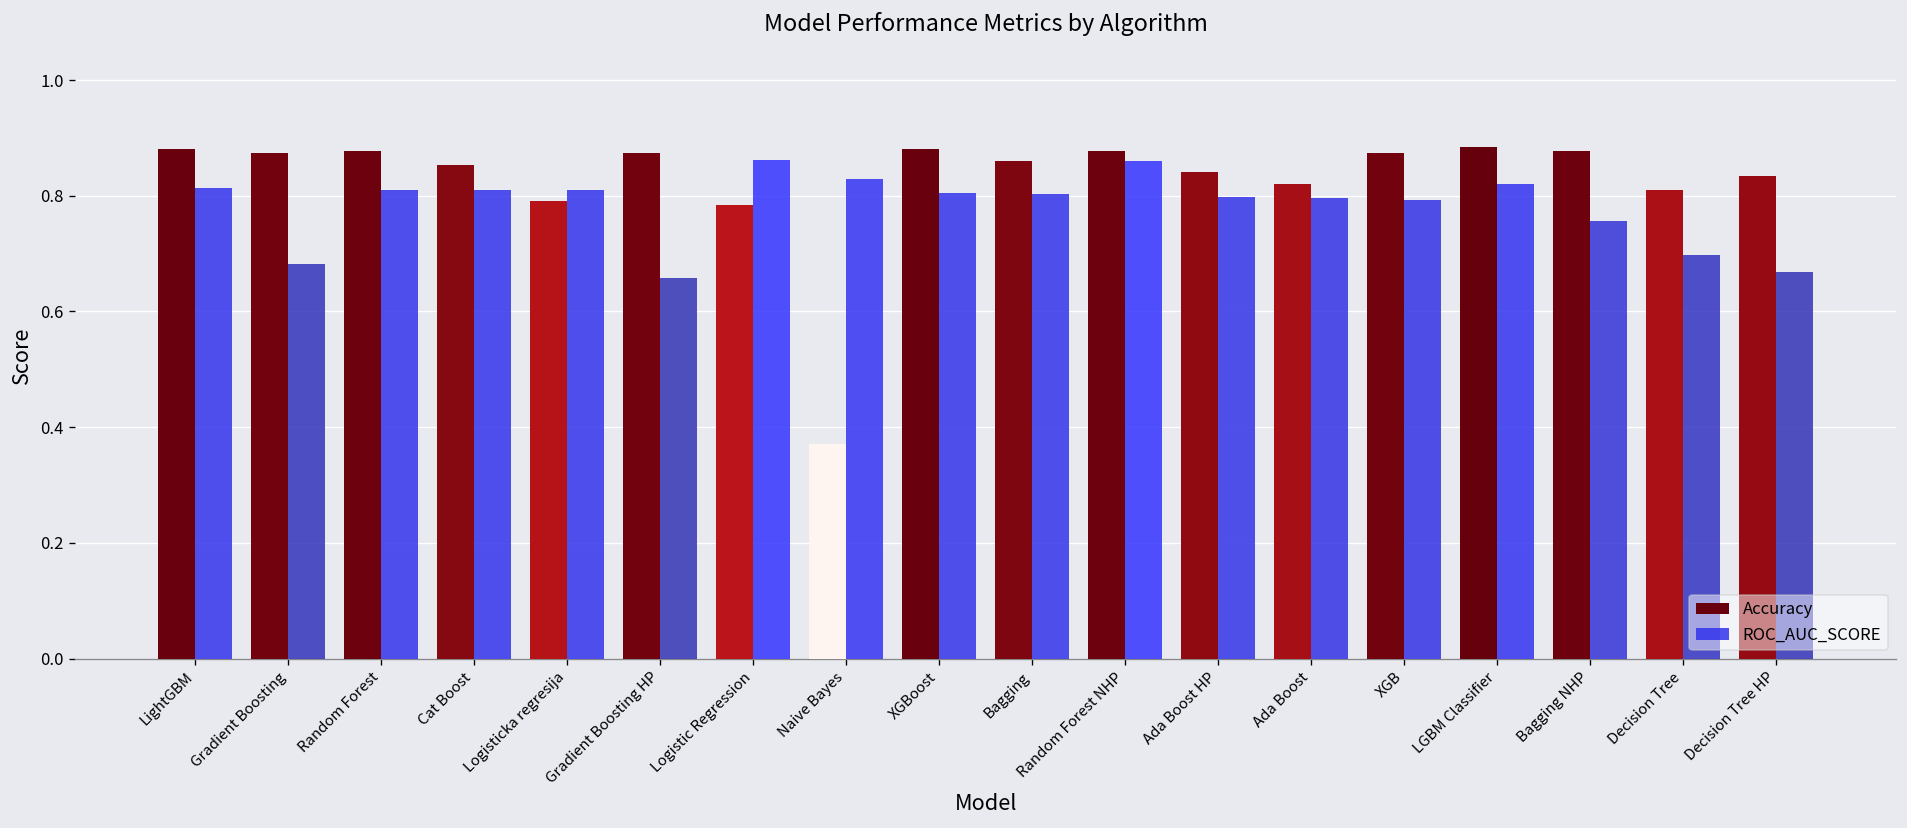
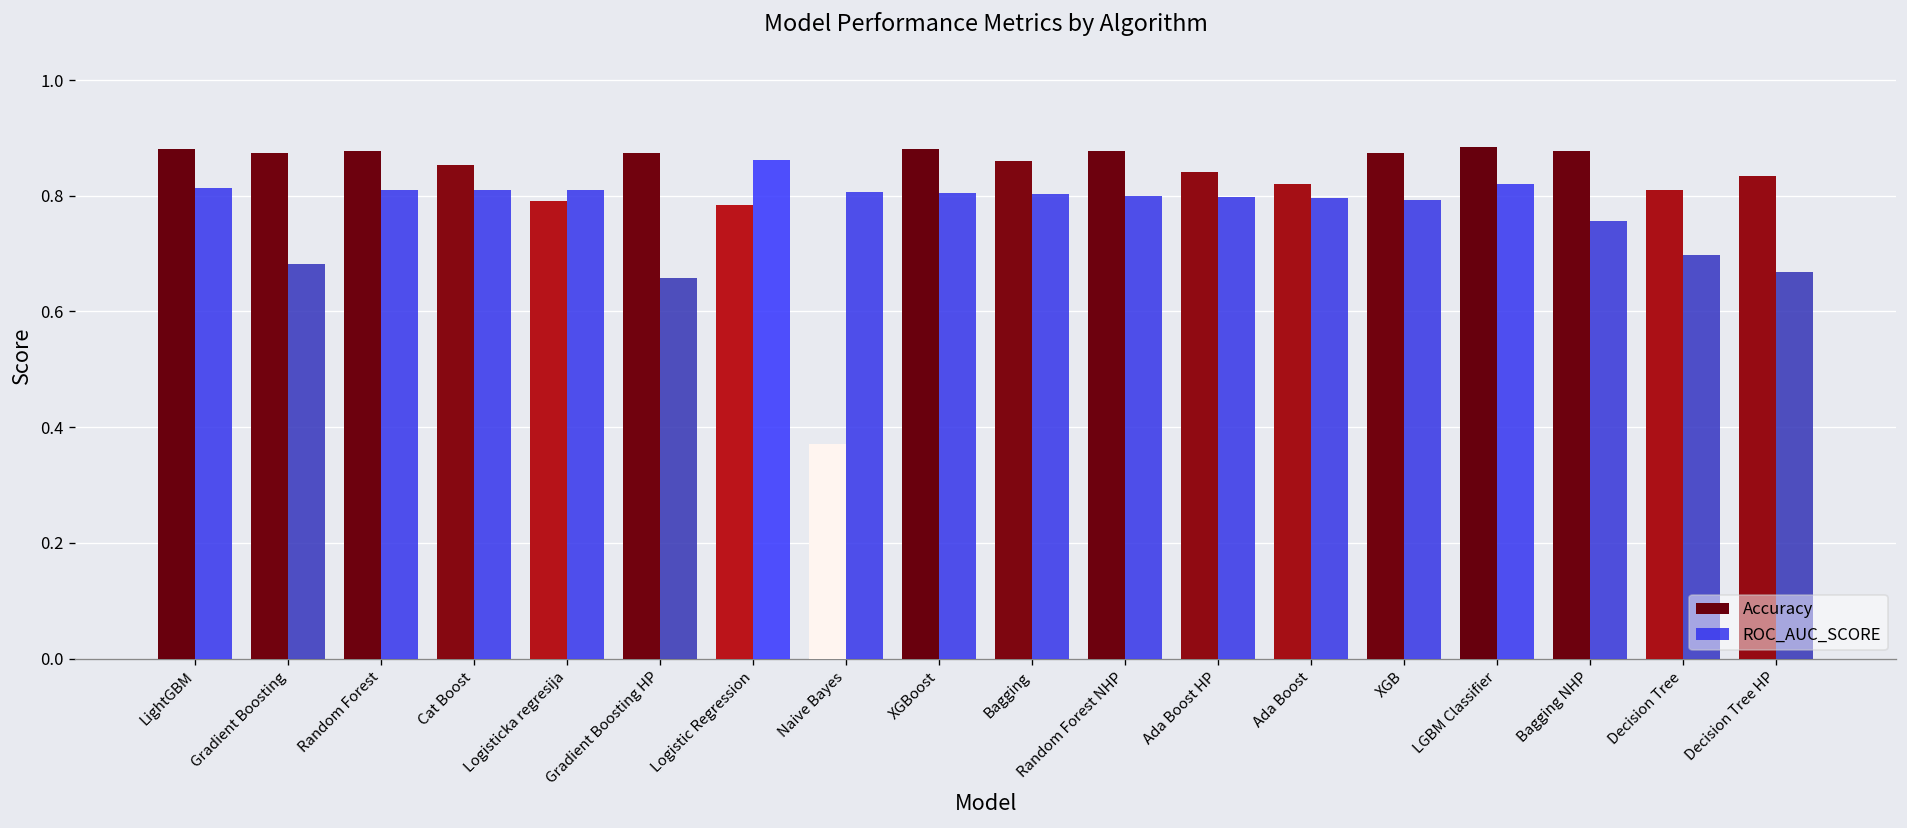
ROC_AUC_SCORE, Naive Bayes: 0.83 -> 0.81
ROC_AUC_SCORE, Random Forest NHP: 0.86 -> 0.80
